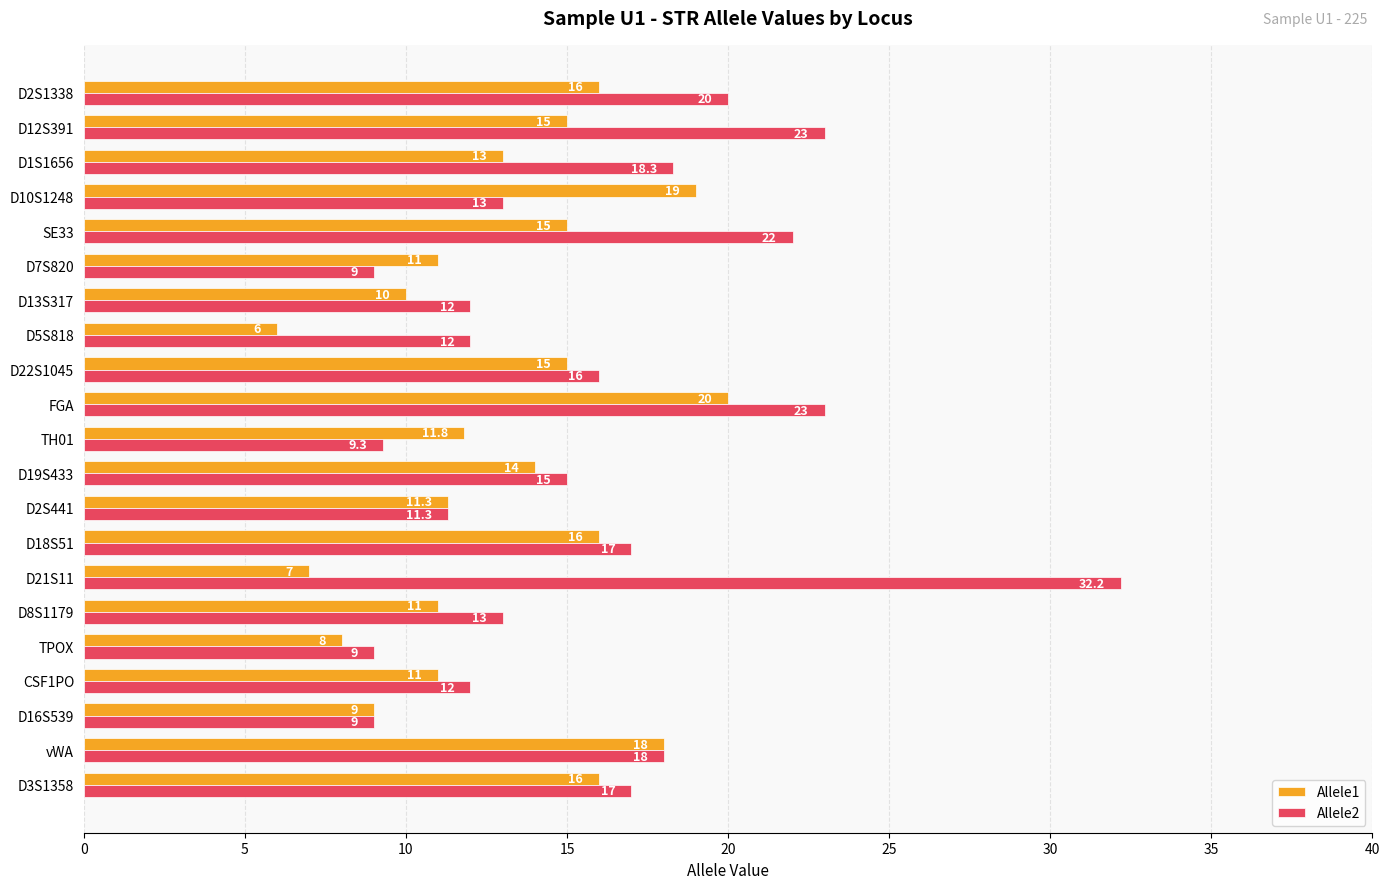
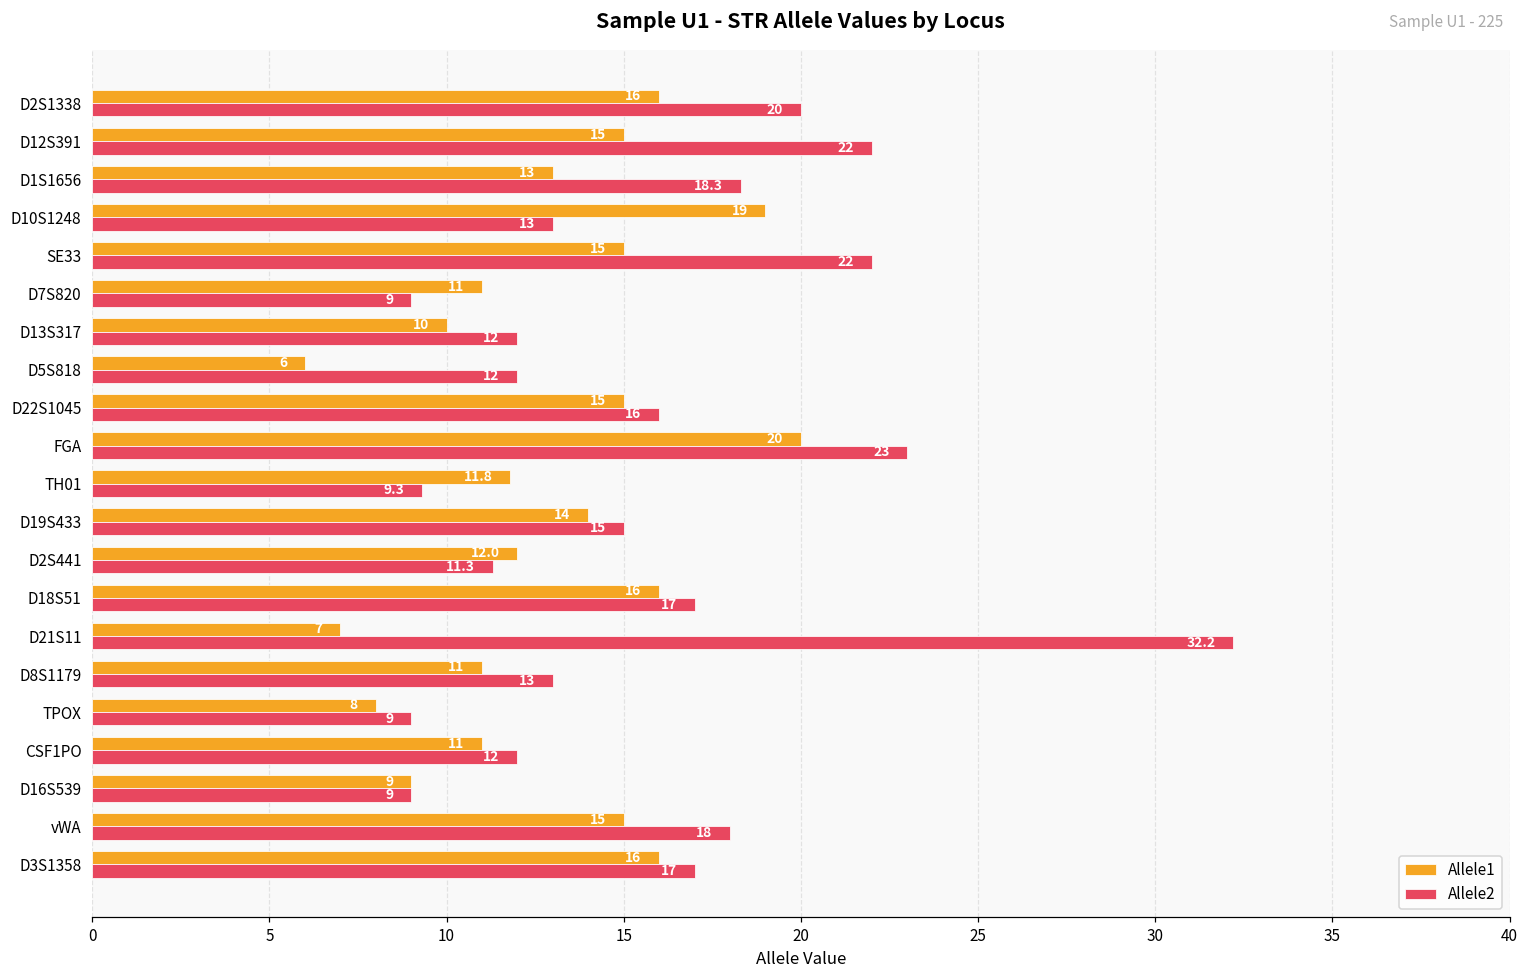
Allele2, D12S391: 23 -> 22
Allele1, D2S441: 11.3 -> 12.0
Allele1, vWA: 18 -> 15
